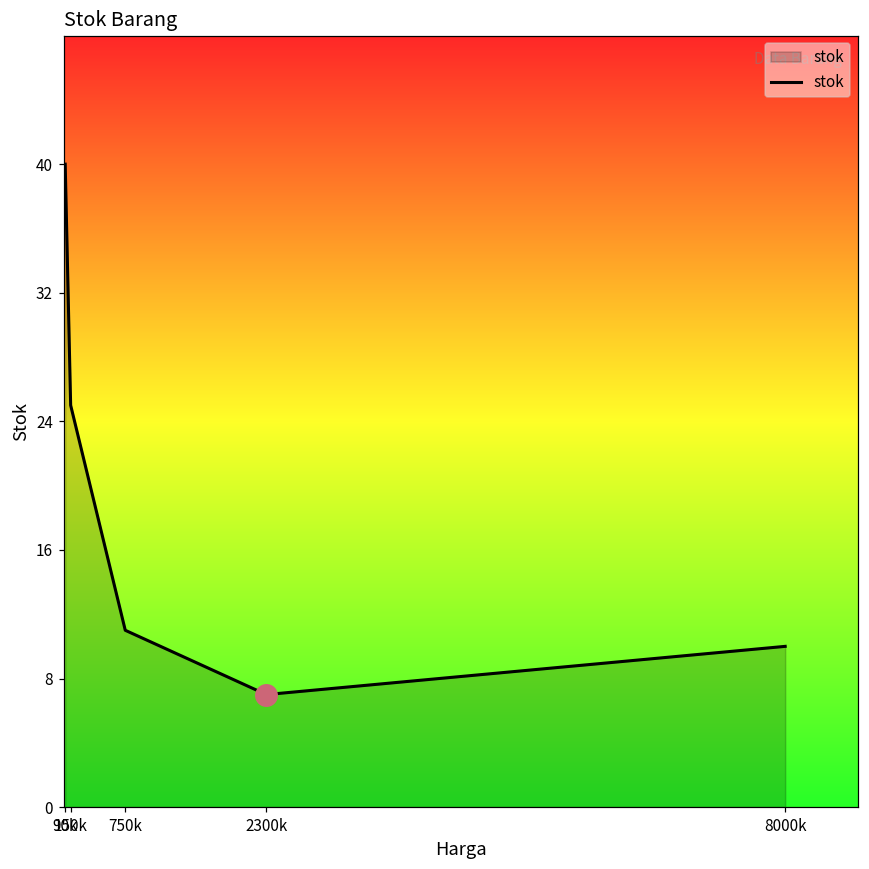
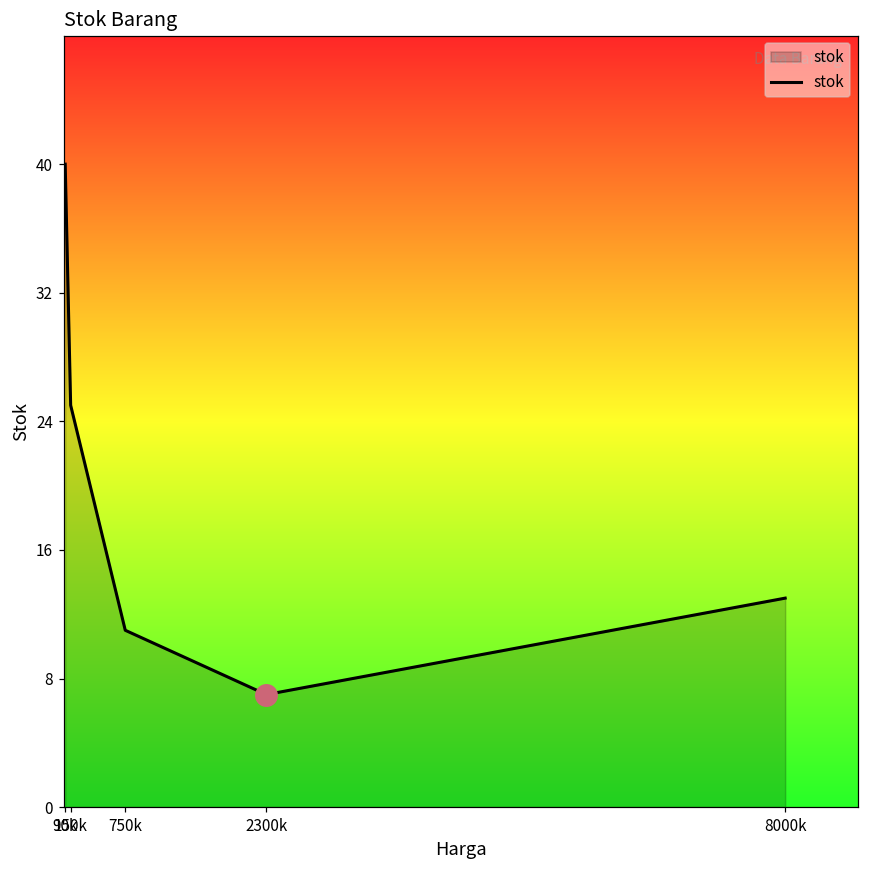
stok, 8000k: 10 -> 13
